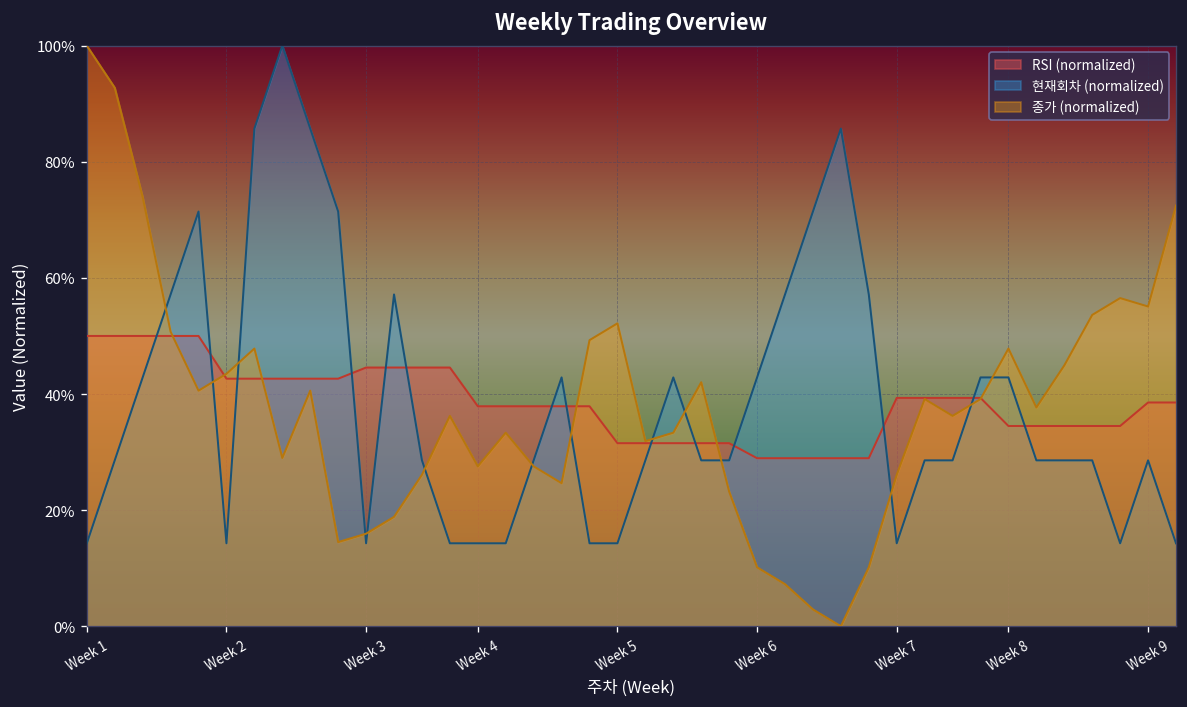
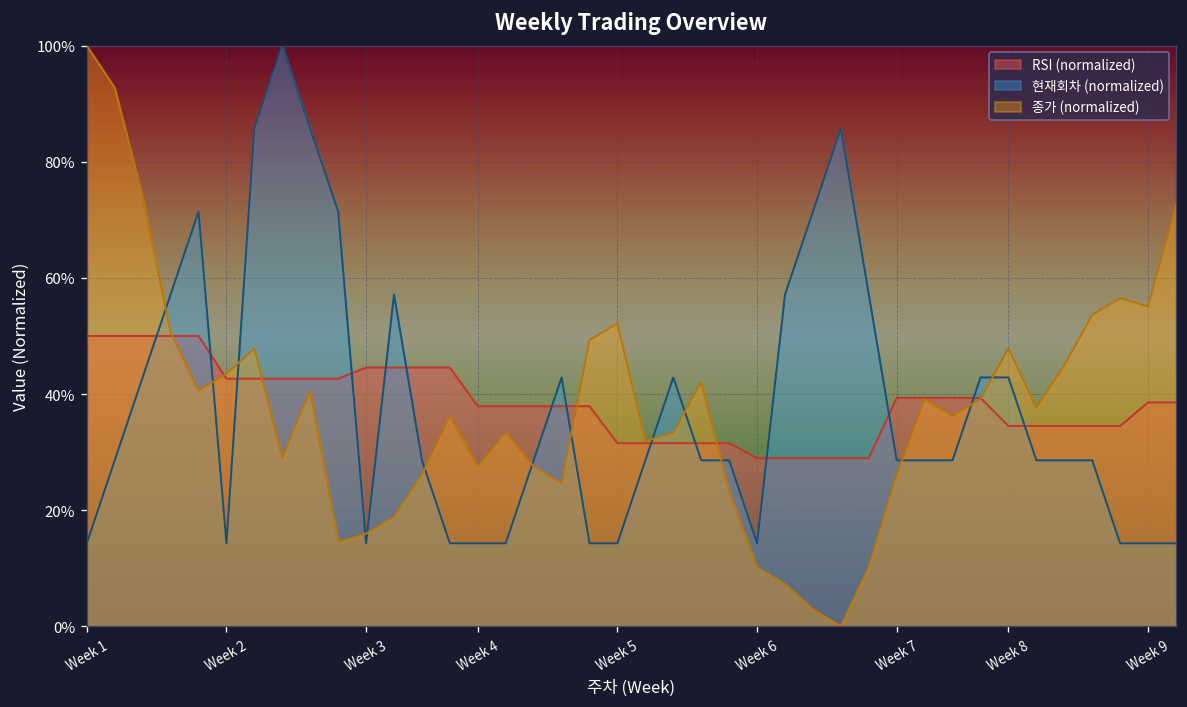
현재회차 (normalized), Week 6: 43% -> 14%
현재회차 (normalized), Week 7: 14% -> 29%
현재회차 (normalized), Week 9: 29% -> 14%
